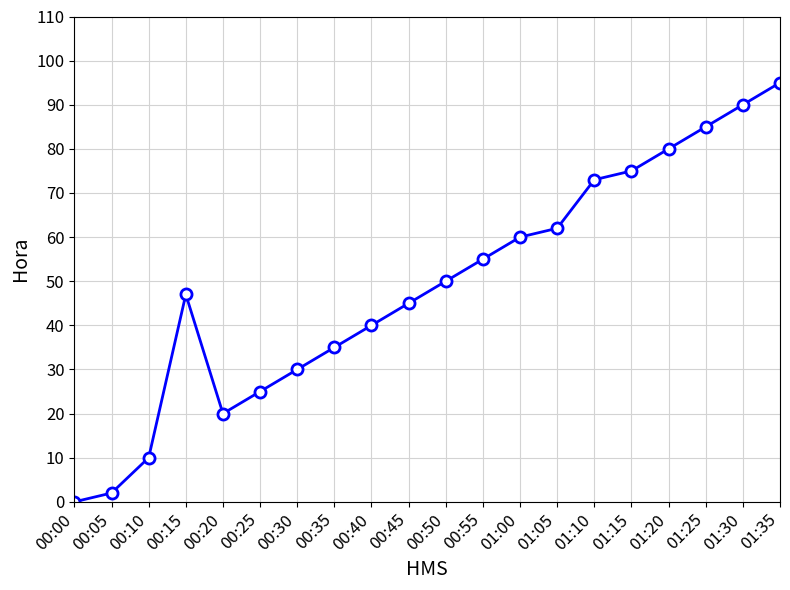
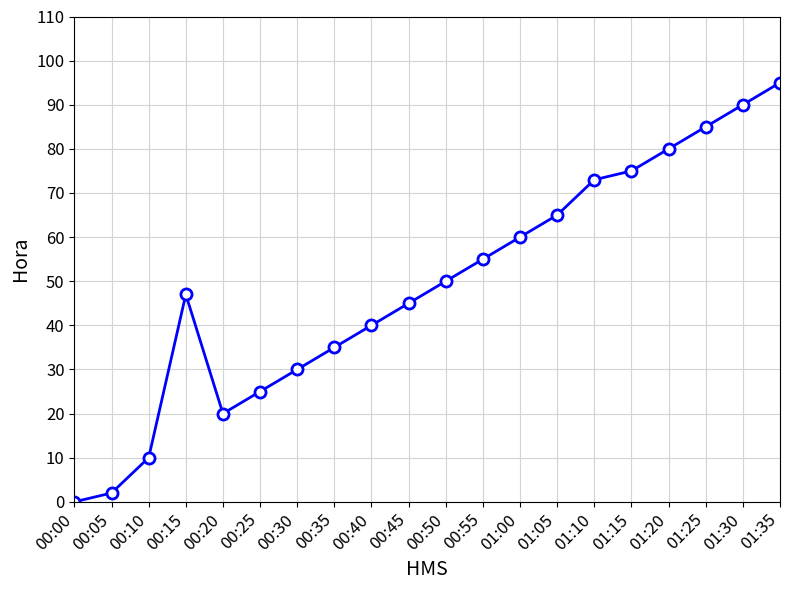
01:05: 62 -> 65
